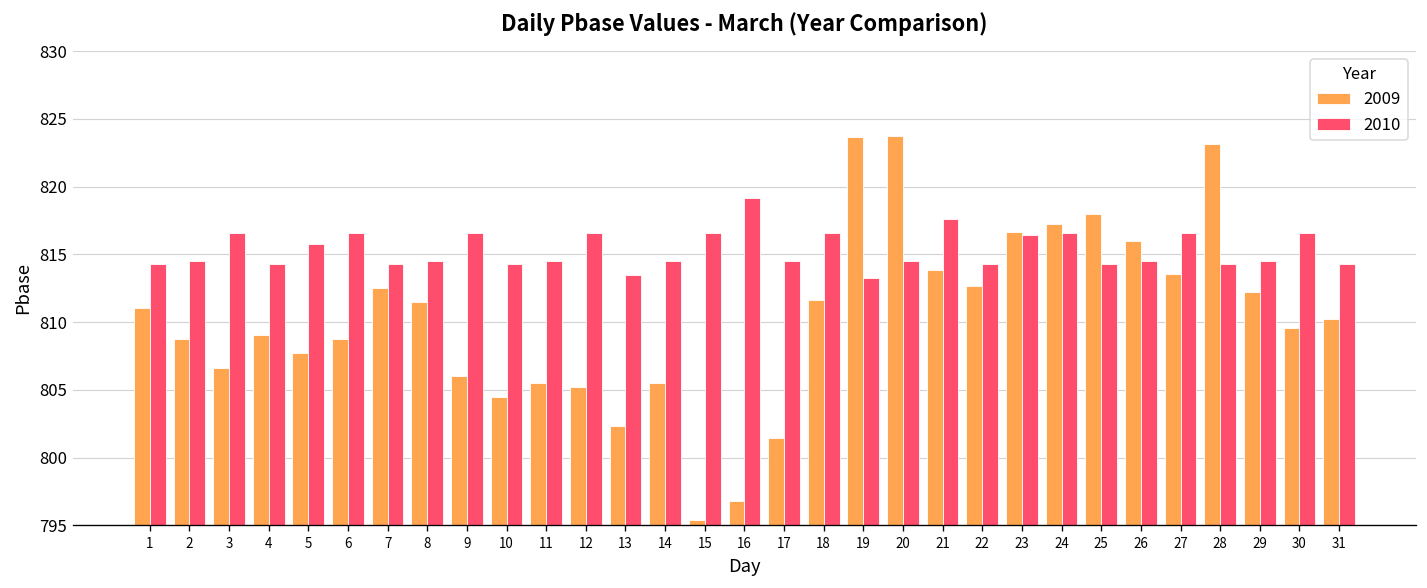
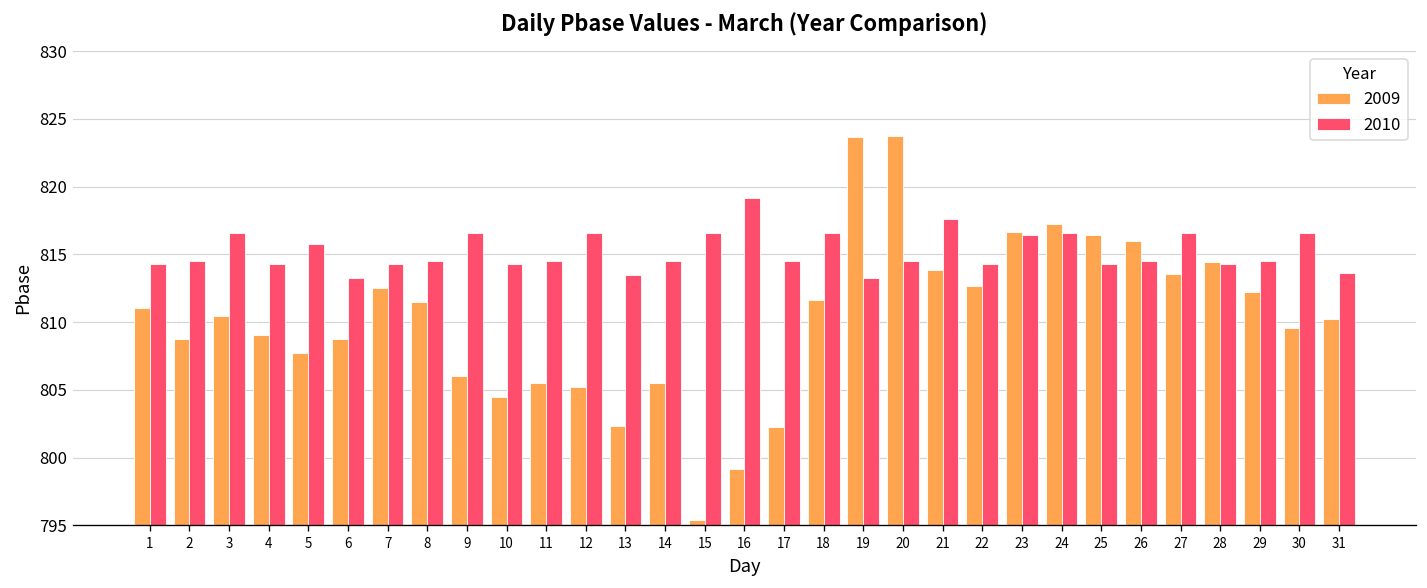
2009, 3: 806.6 -> 810.4
2010, 6: 816.6 -> 813.2
2009, 16: 796.8 -> 799.2
2009, 17: 801.4 -> 802.3
2009, 25: 818.0 -> 816.5
2009, 28: 823.2 -> 814.4
2010, 31: 814.3 -> 813.6
